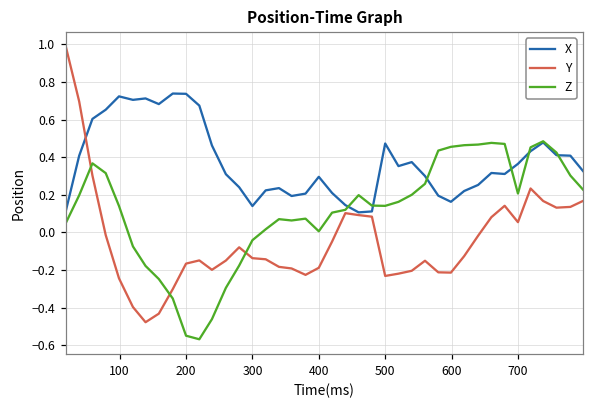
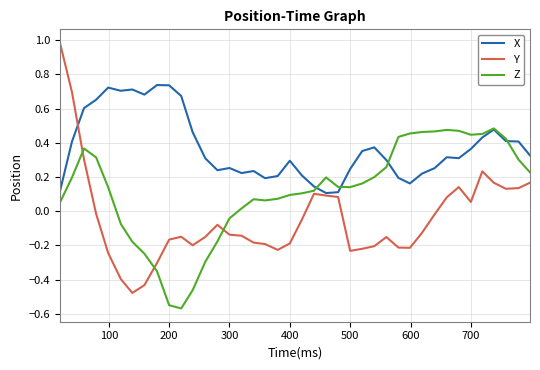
X, 300: 0.14 -> 0.25
Z, 400: 0.01 -> 0.10
X, 500: 0.47 -> 0.25
Z, 700: 0.21 -> 0.45
